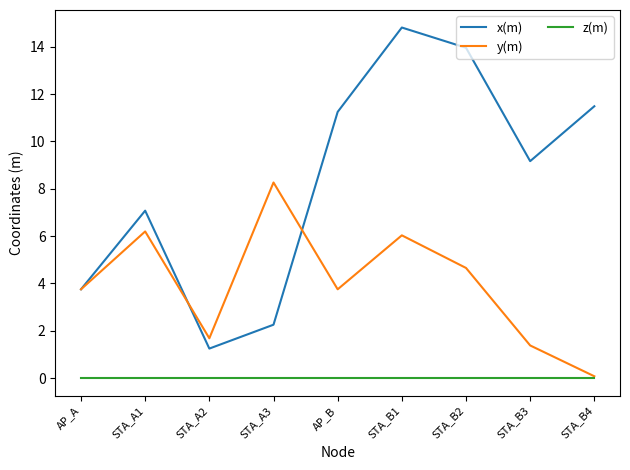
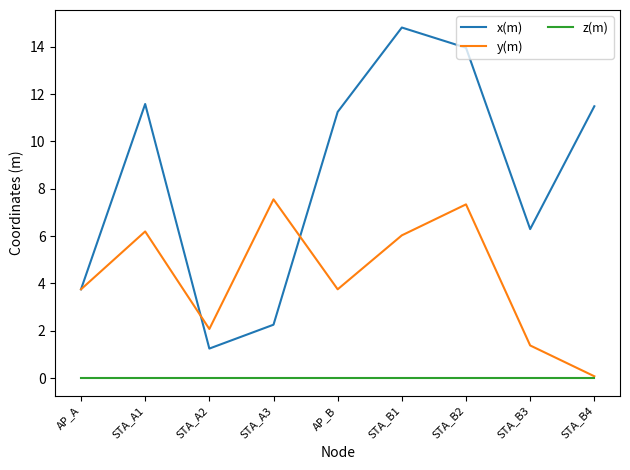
x(m), STA_A1: 7.1 -> 11.6
y(m), STA_A2: 1.7 -> 2.1
y(m), STA_A3: 8.3 -> 7.6
y(m), STA_B2: 4.7 -> 7.3
x(m), STA_B3: 9.2 -> 6.3
